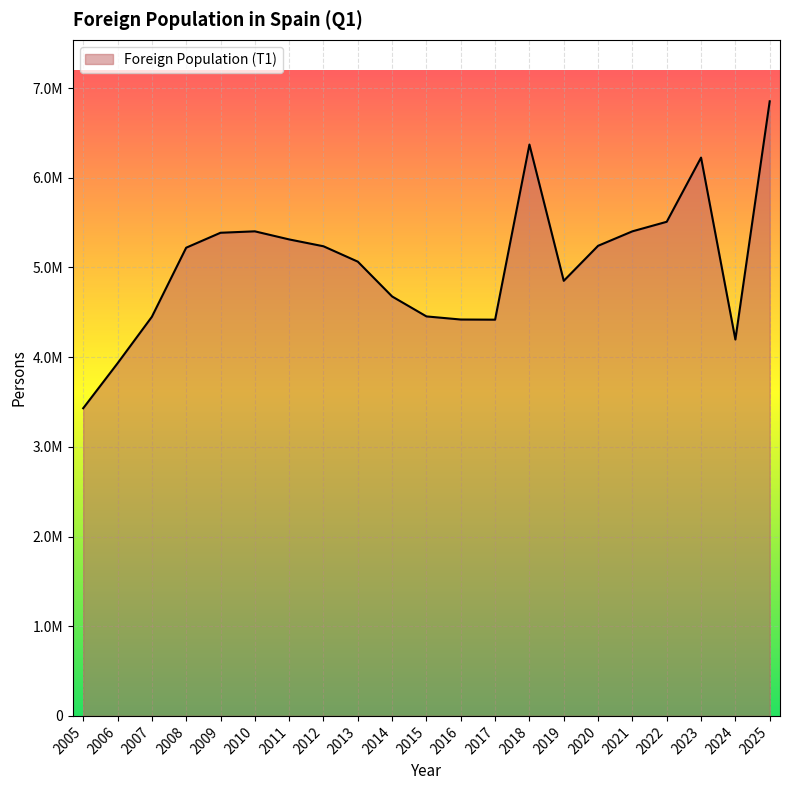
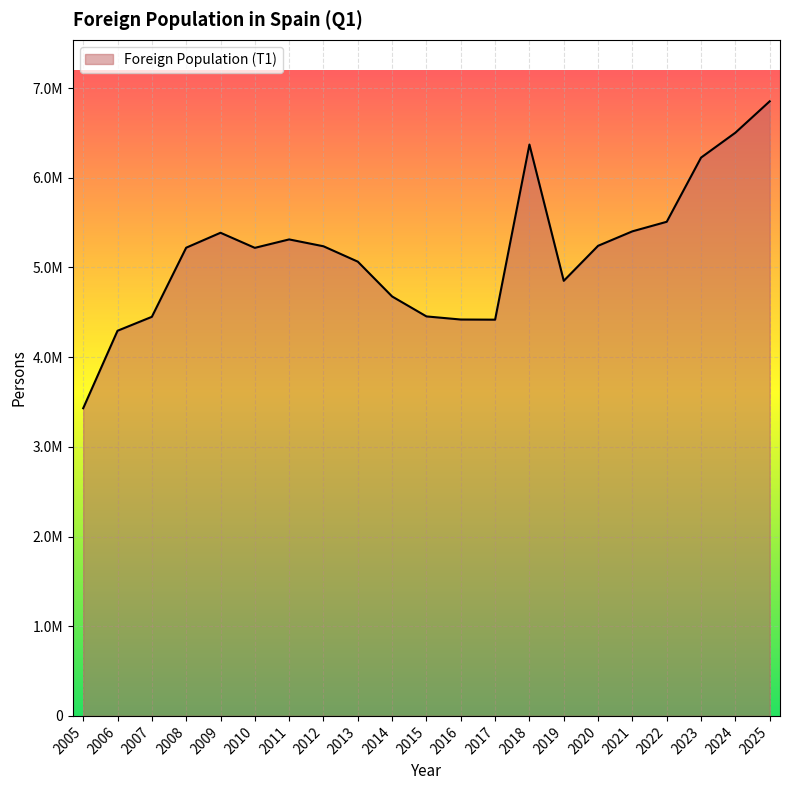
2006: 3900000 -> 4300000
2010: 5400000 -> 5200000
2024: 4200000 -> 6500000
